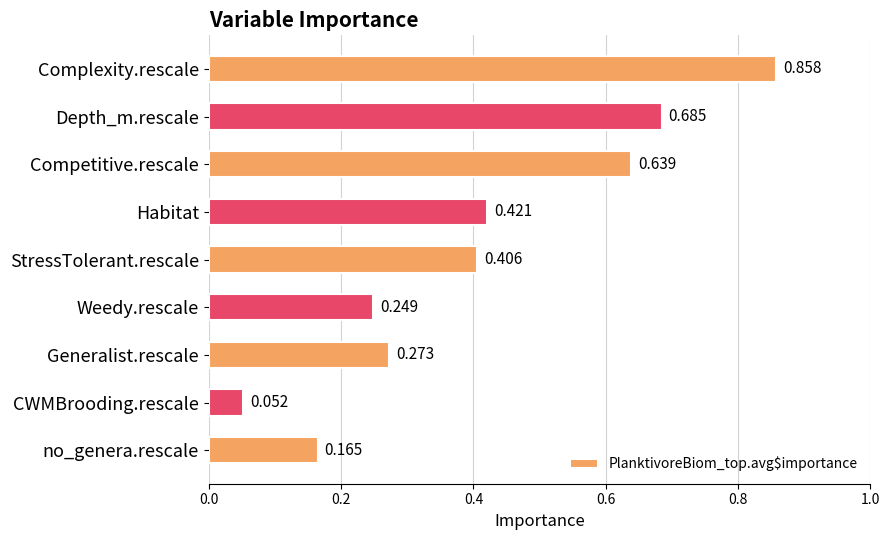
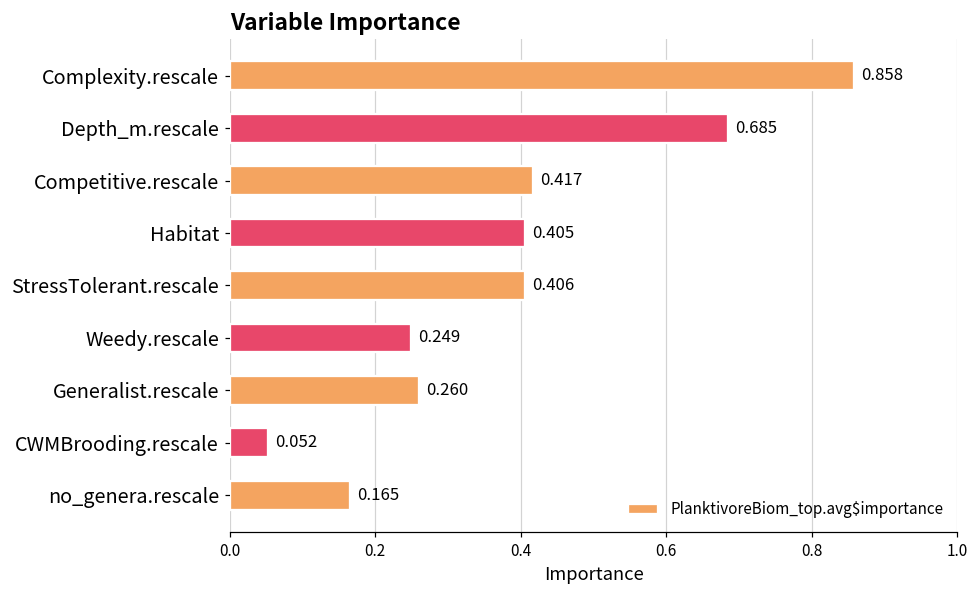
Competitive.rescale: 0.639 -> 0.417
Habitat: 0.421 -> 0.405
Generalist.rescale: 0.273 -> 0.260
